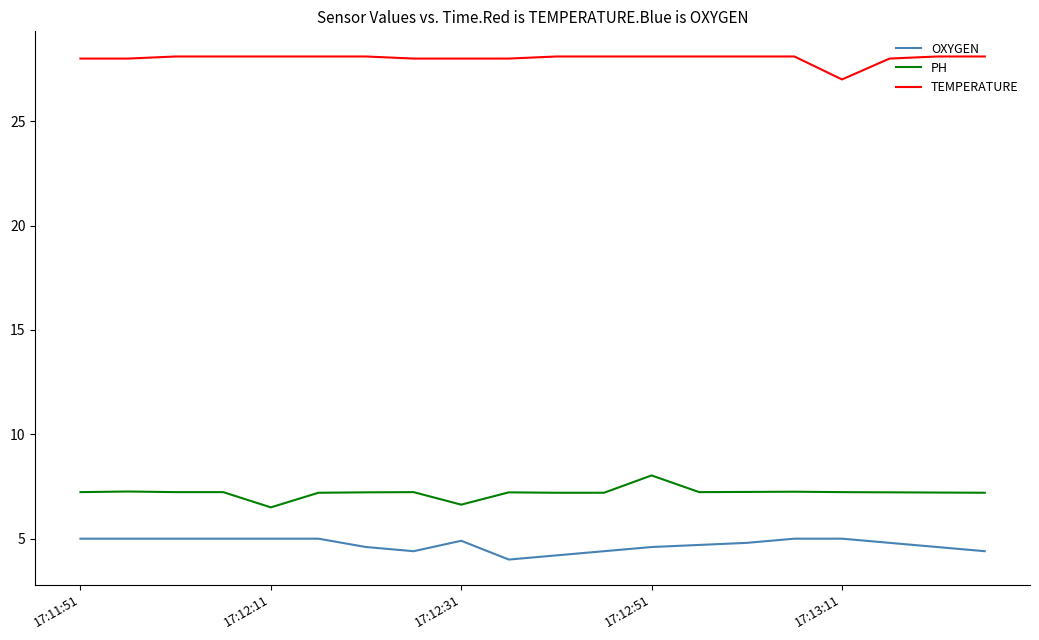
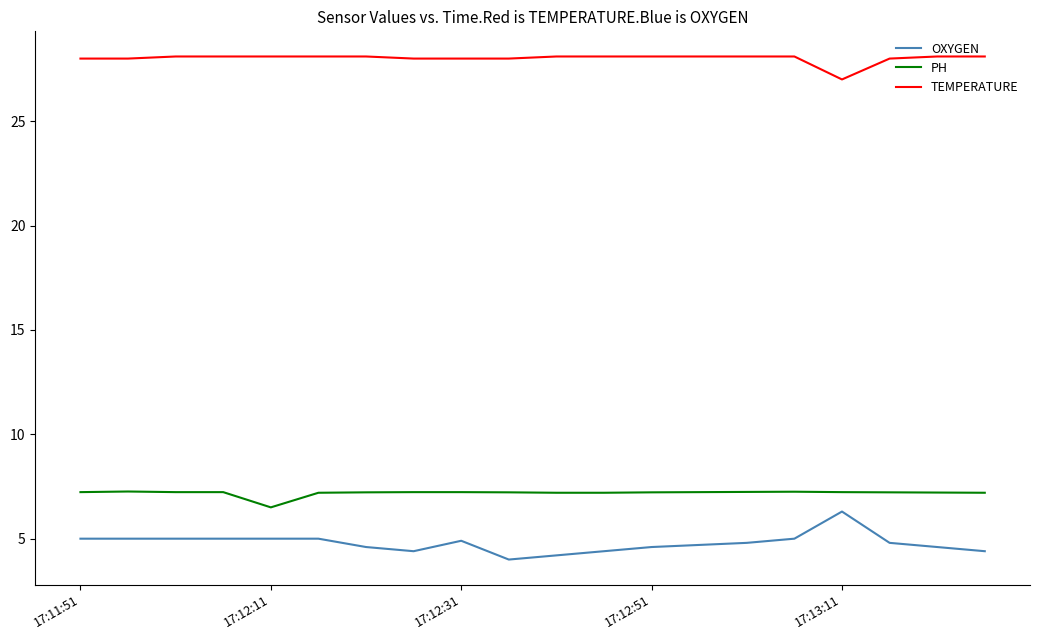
PH, 17:12:31: 6.6 -> 7.2
PH, 17:12:51: 8.0 -> 7.2
OXYGEN, 17:13:11: 5.0 -> 6.3
